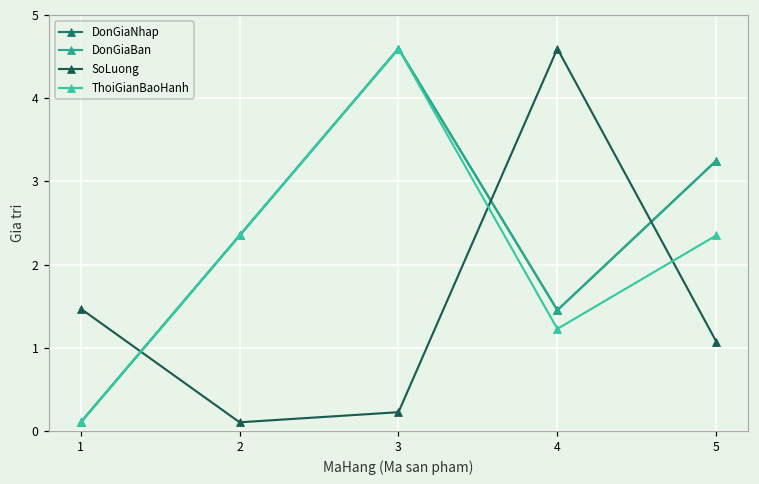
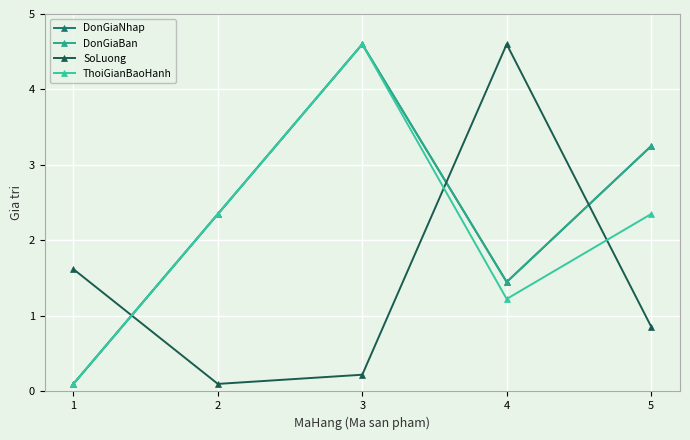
SoLuong, 1: 1.5 -> 1.6
SoLuong, 5: 1.1 -> 0.9
